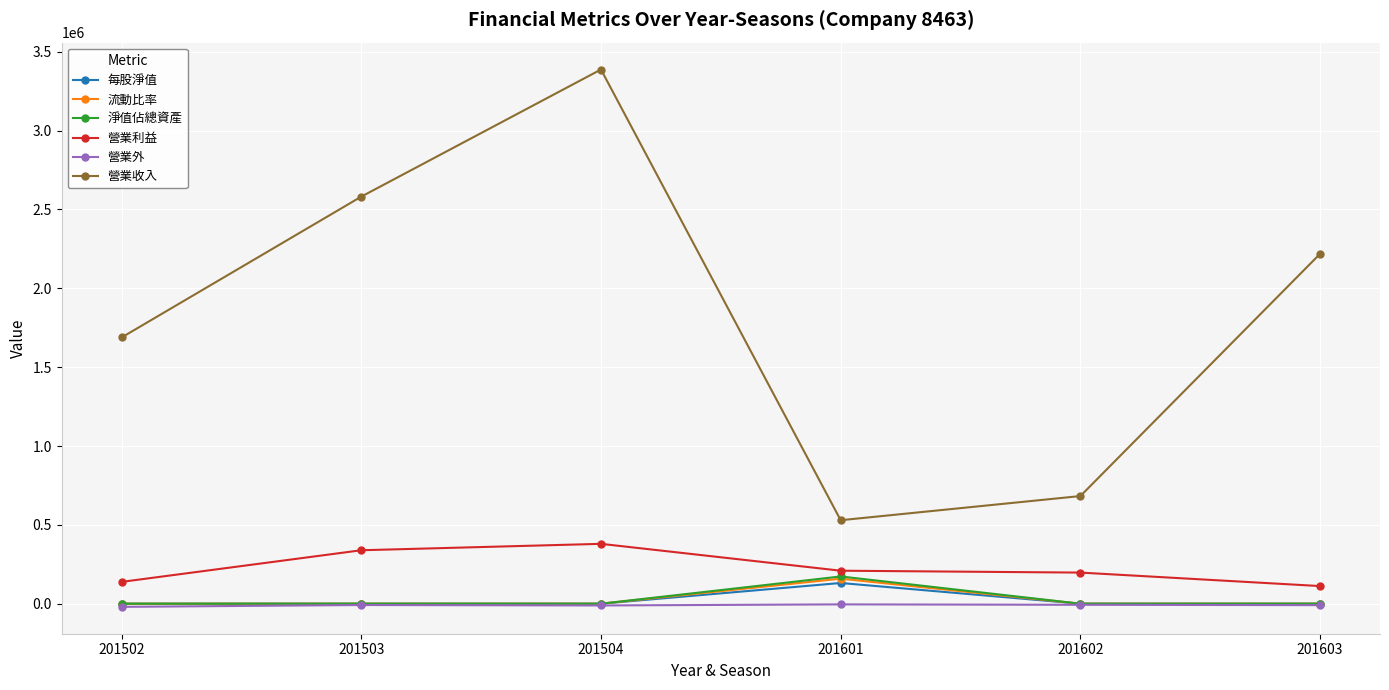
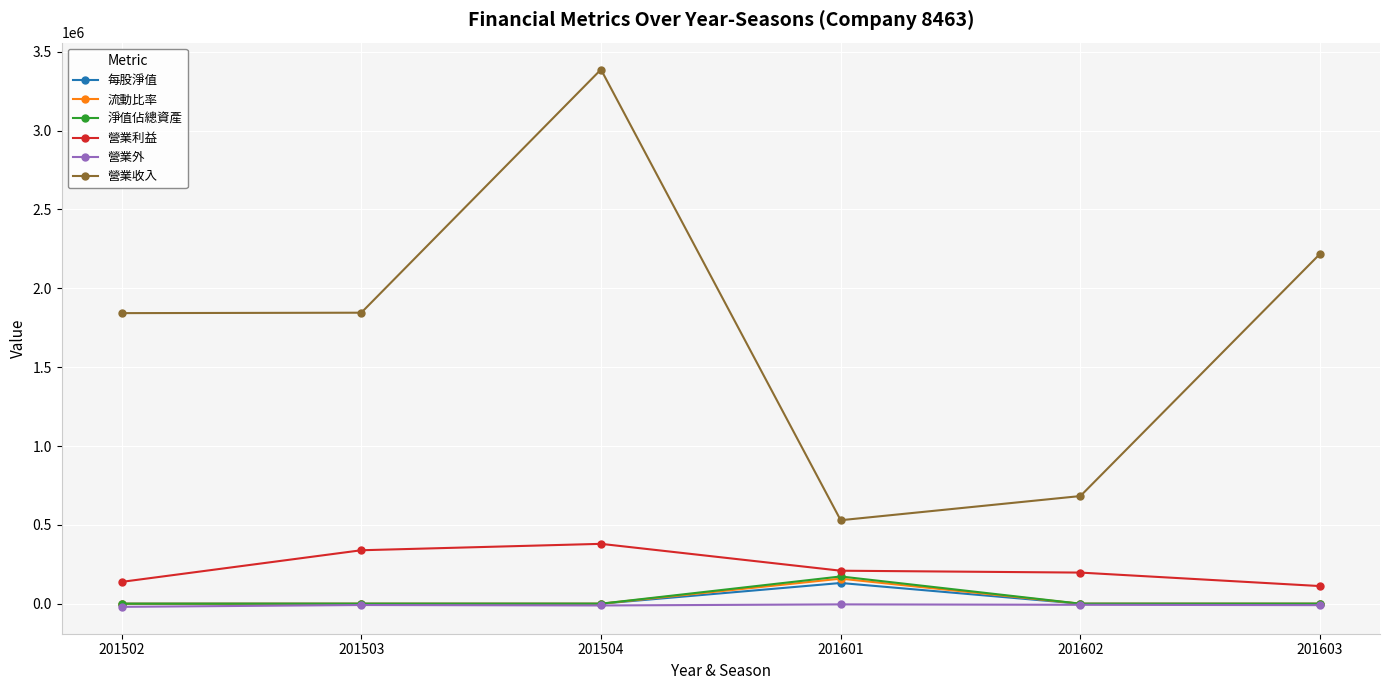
營業收入, 201502: 1690000 -> 1840000
營業收入, 201503: 2580000 -> 1850000
